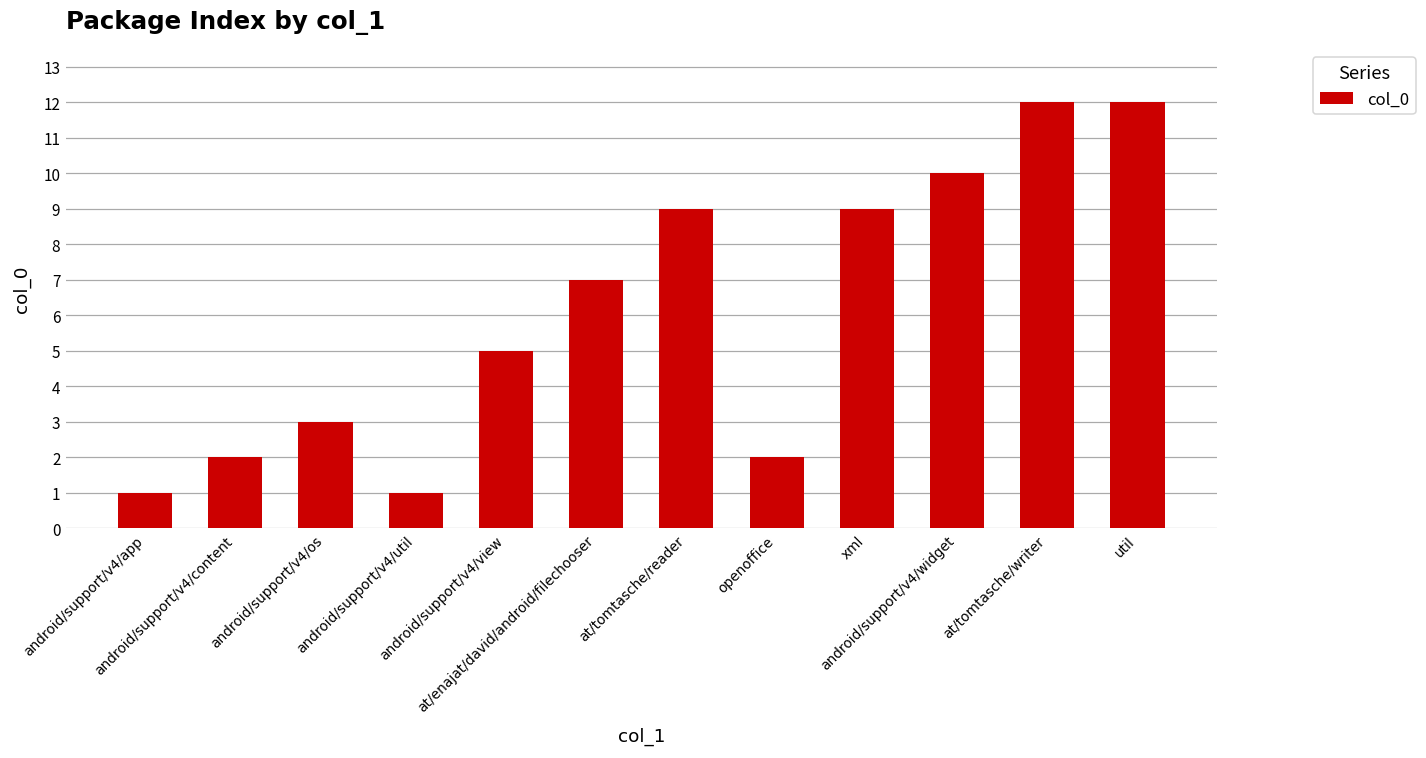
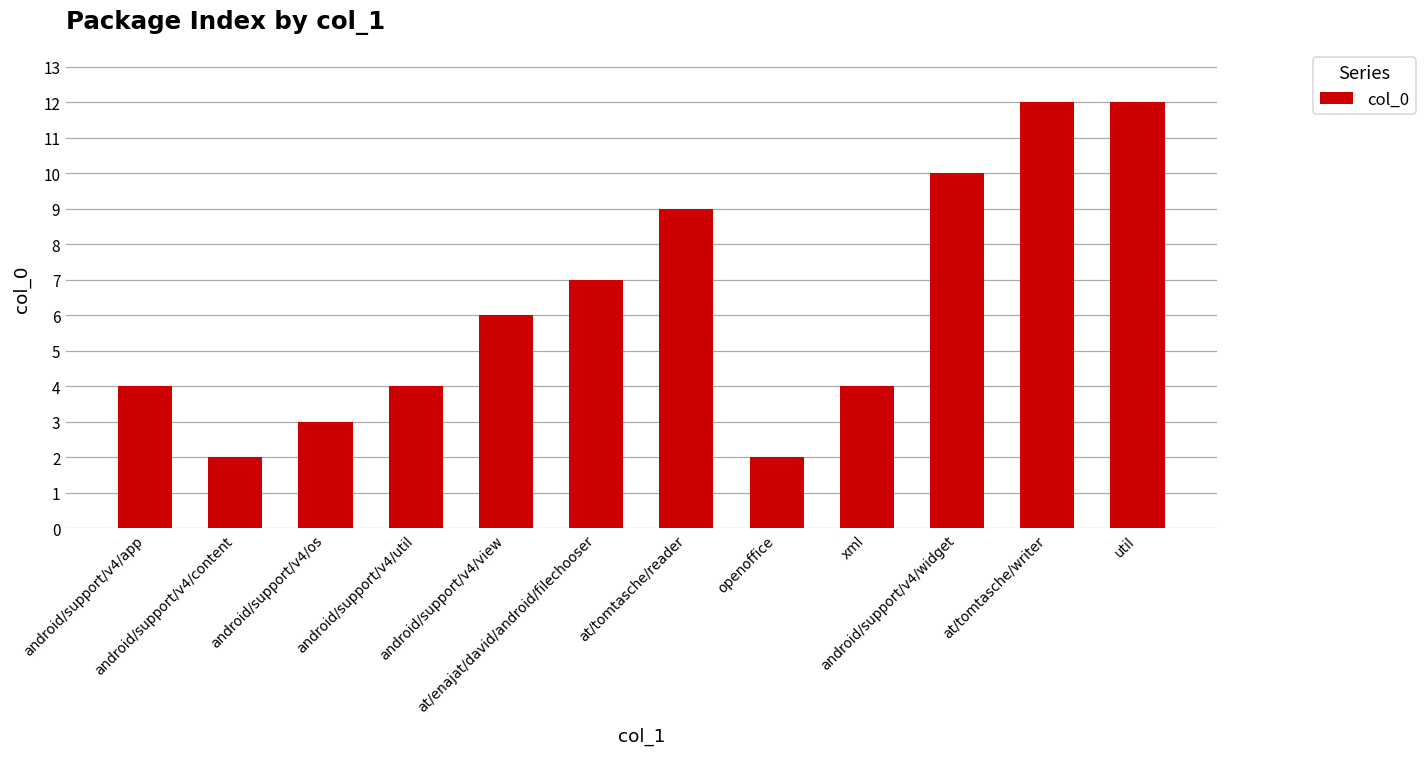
android/support/v4/app: 1 -> 4
android/support/v4/util: 1 -> 4
android/support/v4/view: 5 -> 6
xml: 9 -> 4
